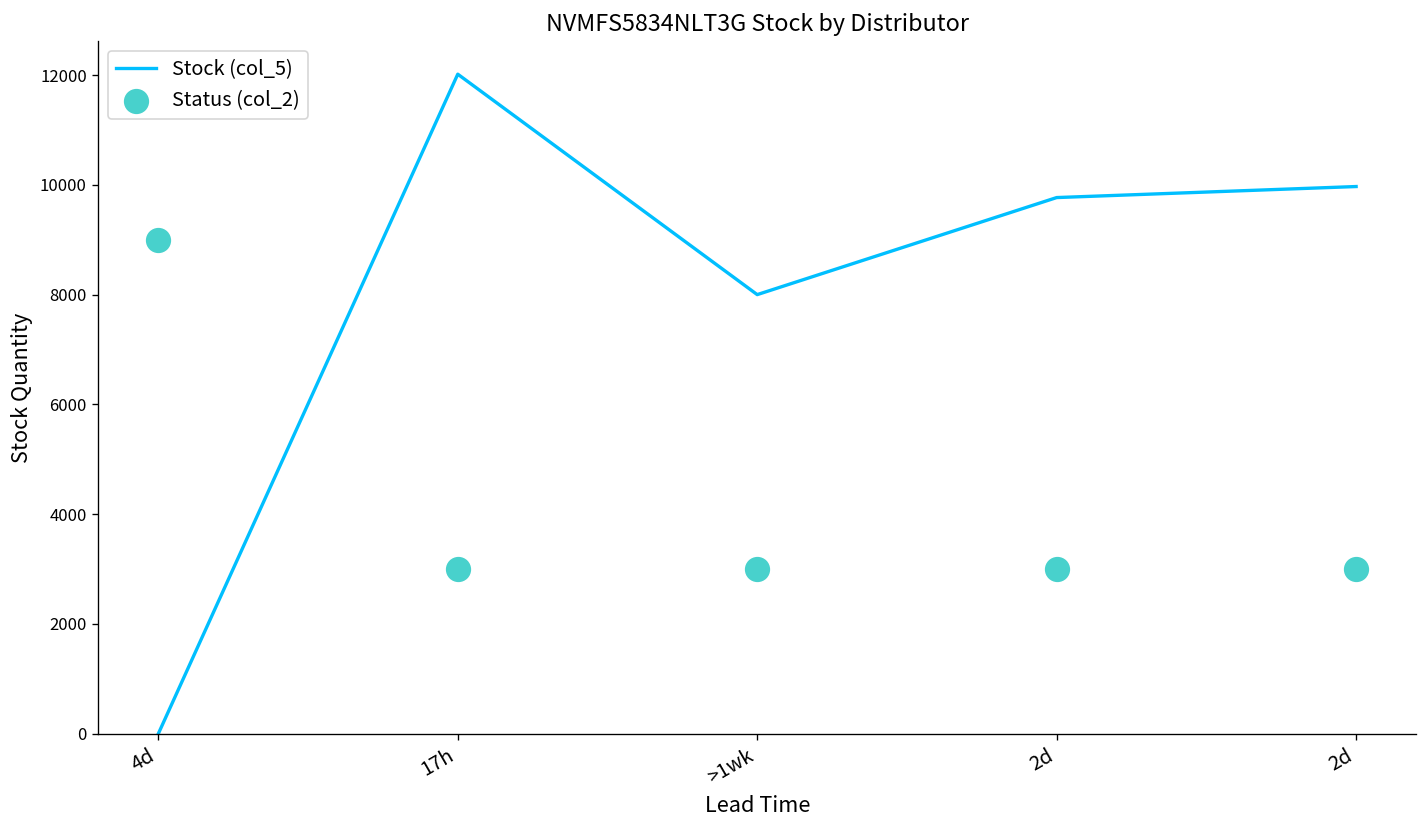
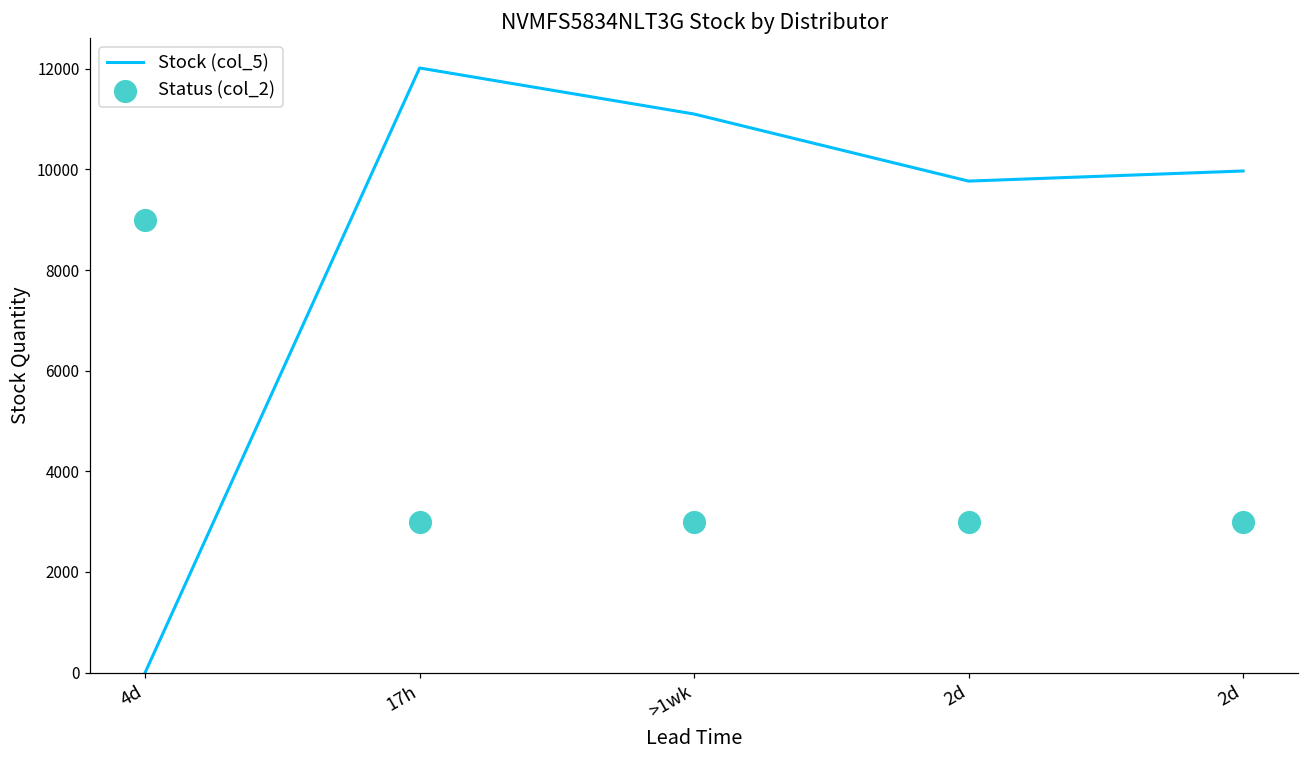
Stock (col_5), >1wk: 8000 -> 11100
